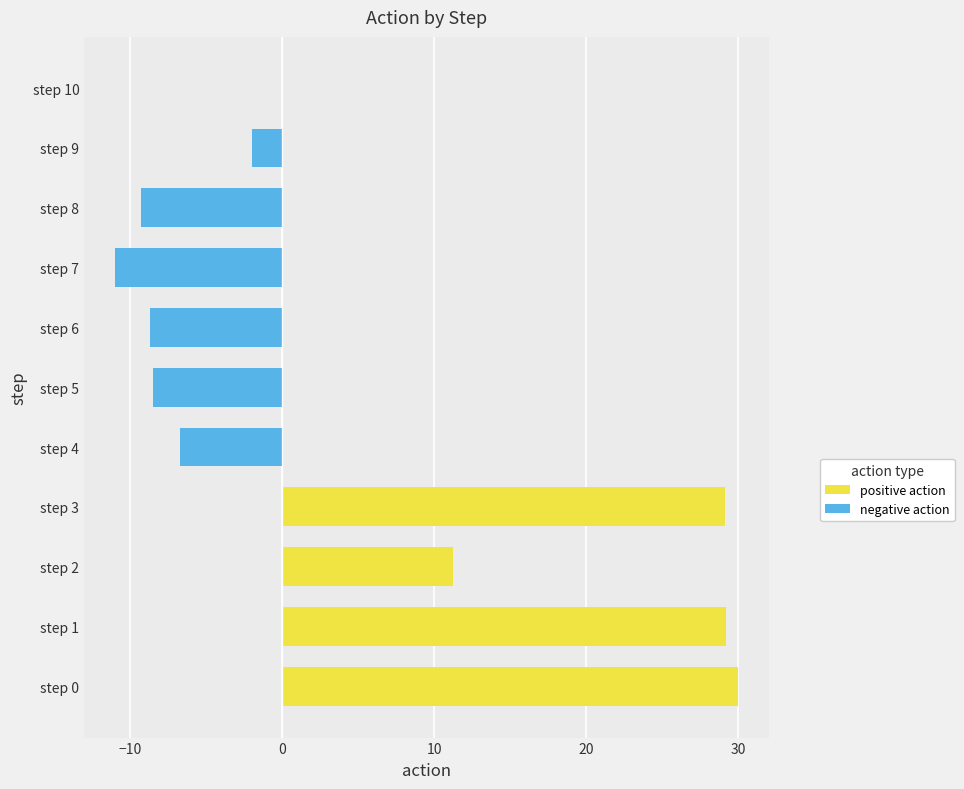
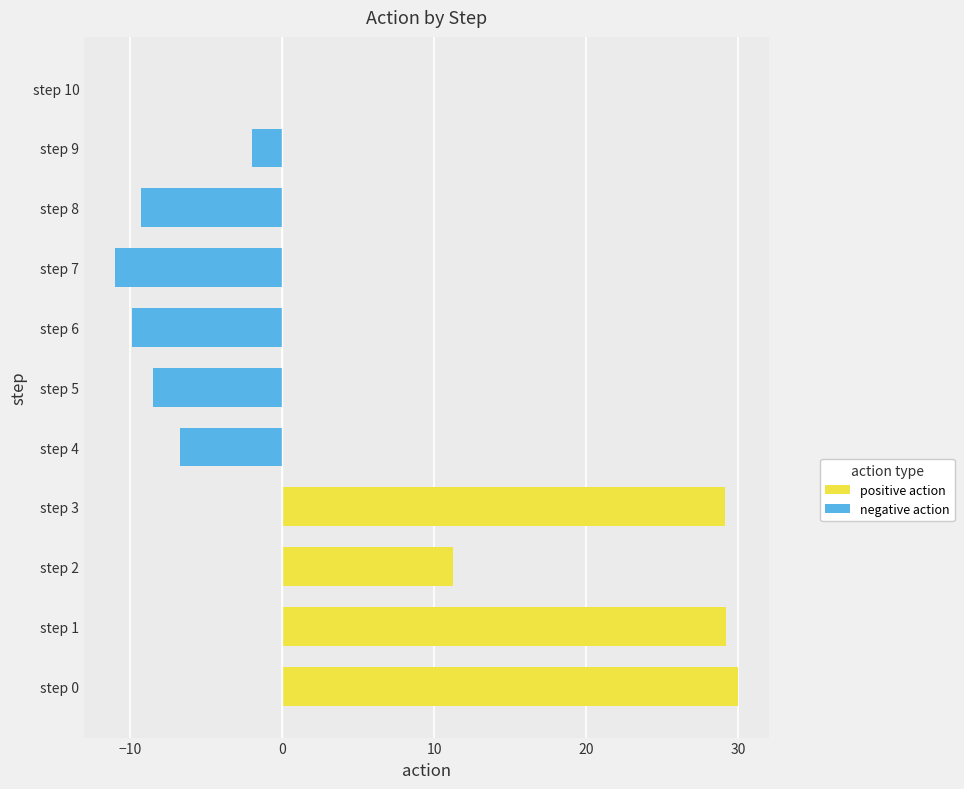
negative action, step 6: -8.7 -> -9.9
